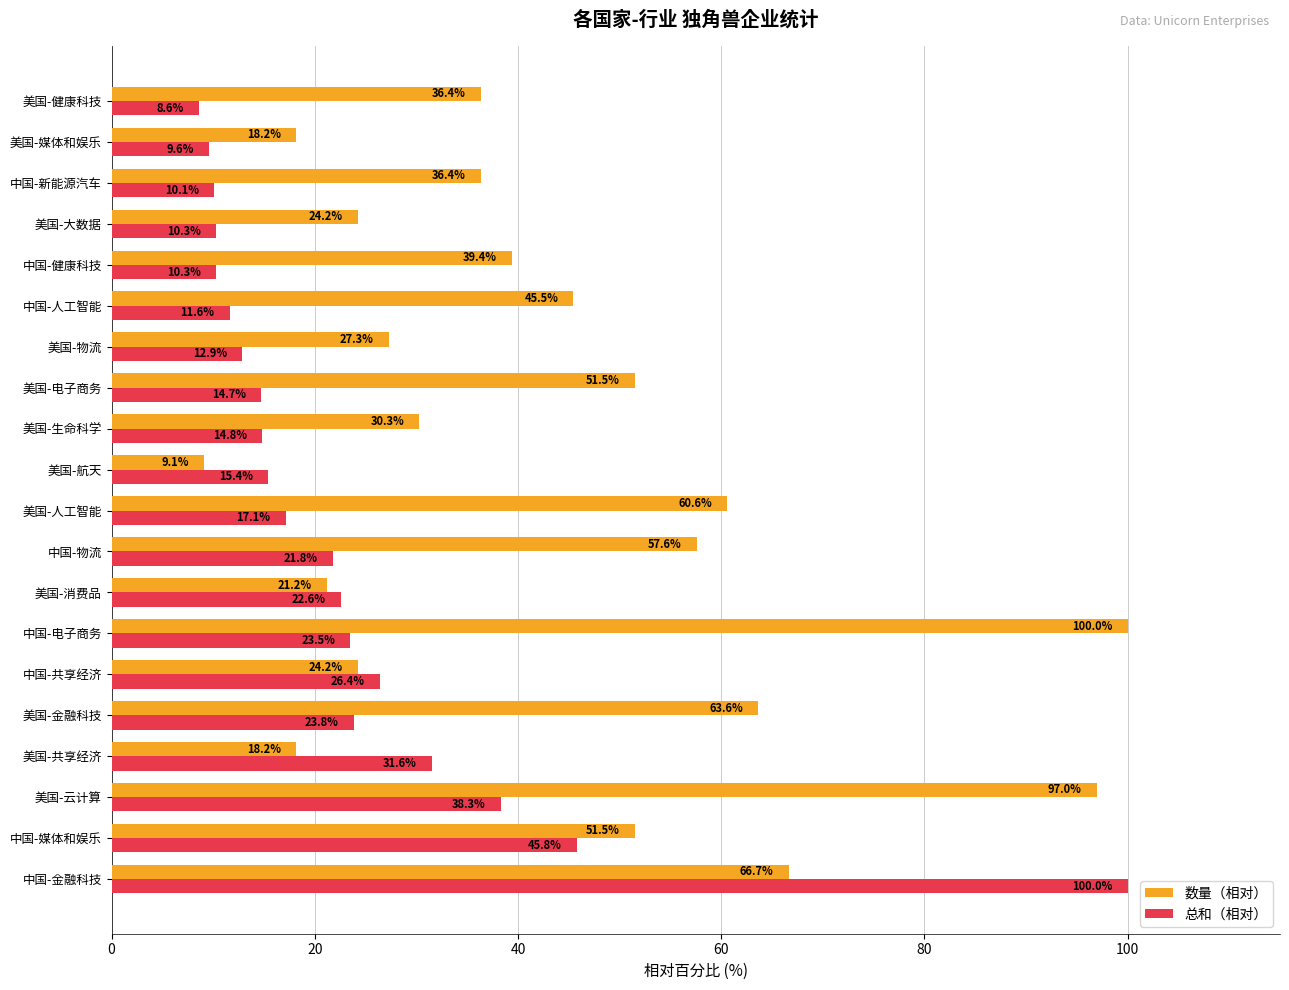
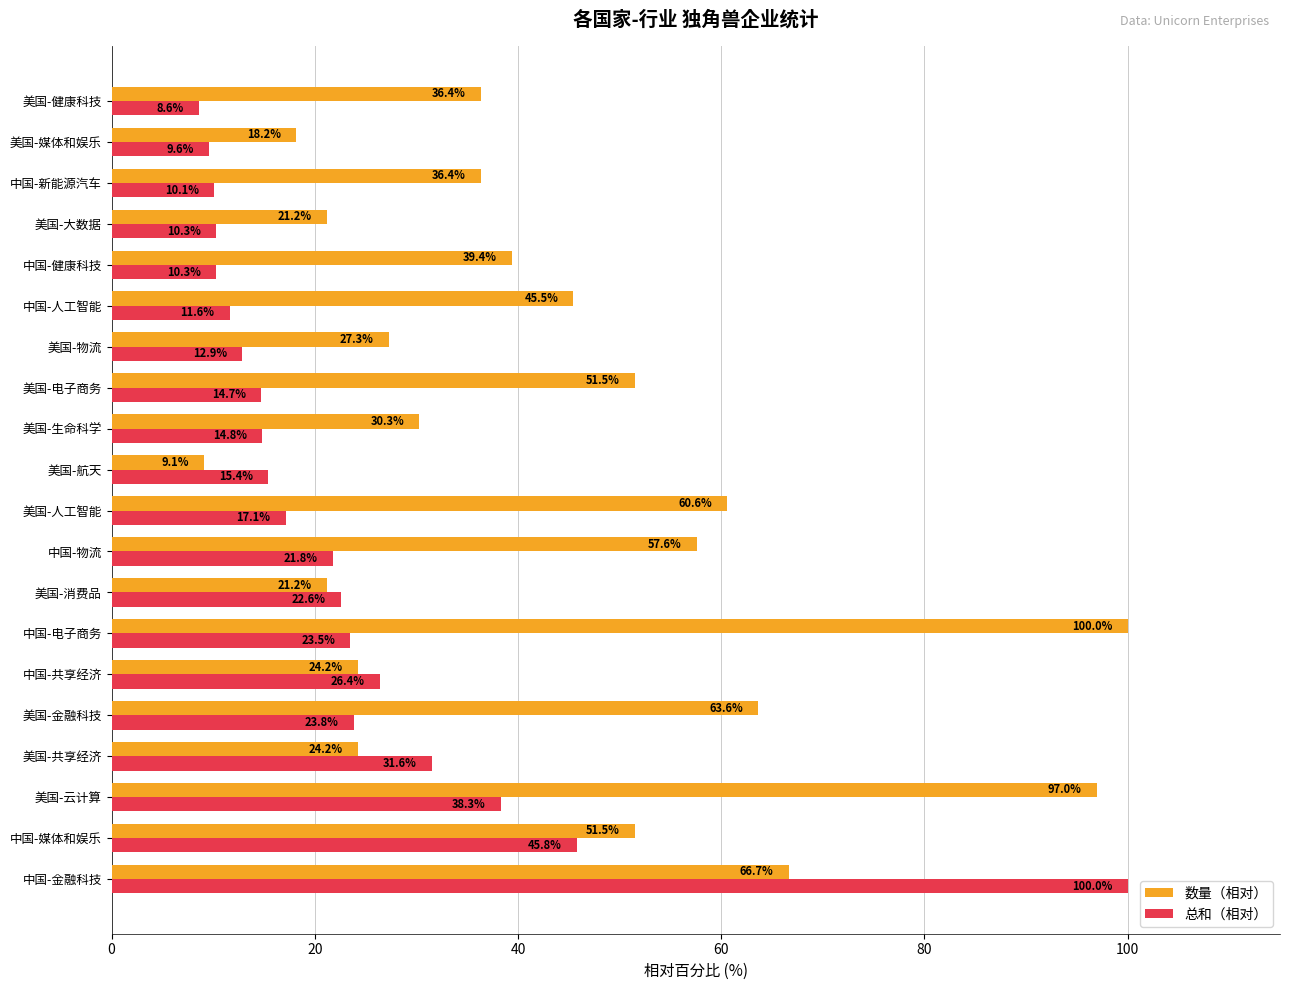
数量（相对）, 美国-大数据: 24.2% -> 21.2%
数量（相对）, 美国-共享经济: 18.2% -> 24.2%
